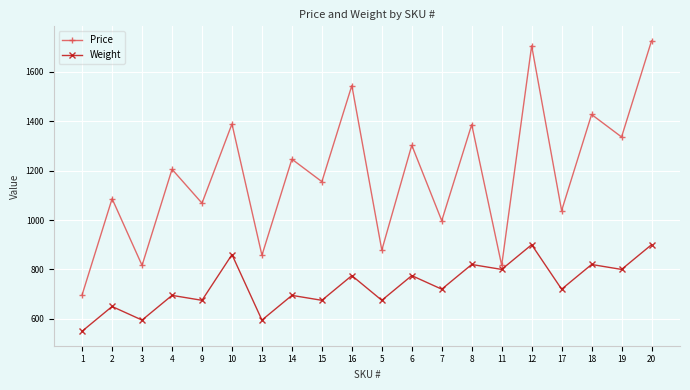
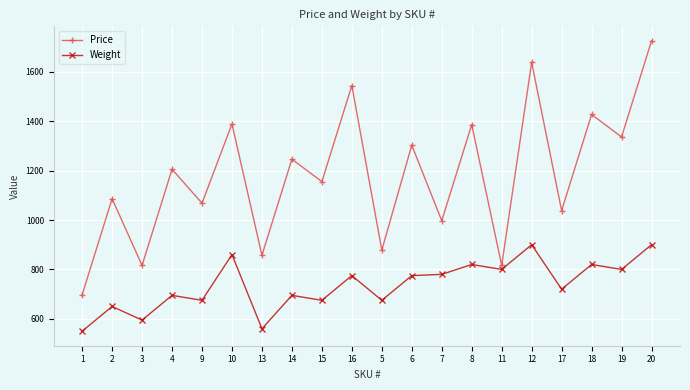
Weight, 13: 600 -> 560
Weight, 7: 720 -> 780
Price, 12: 1710 -> 1640
